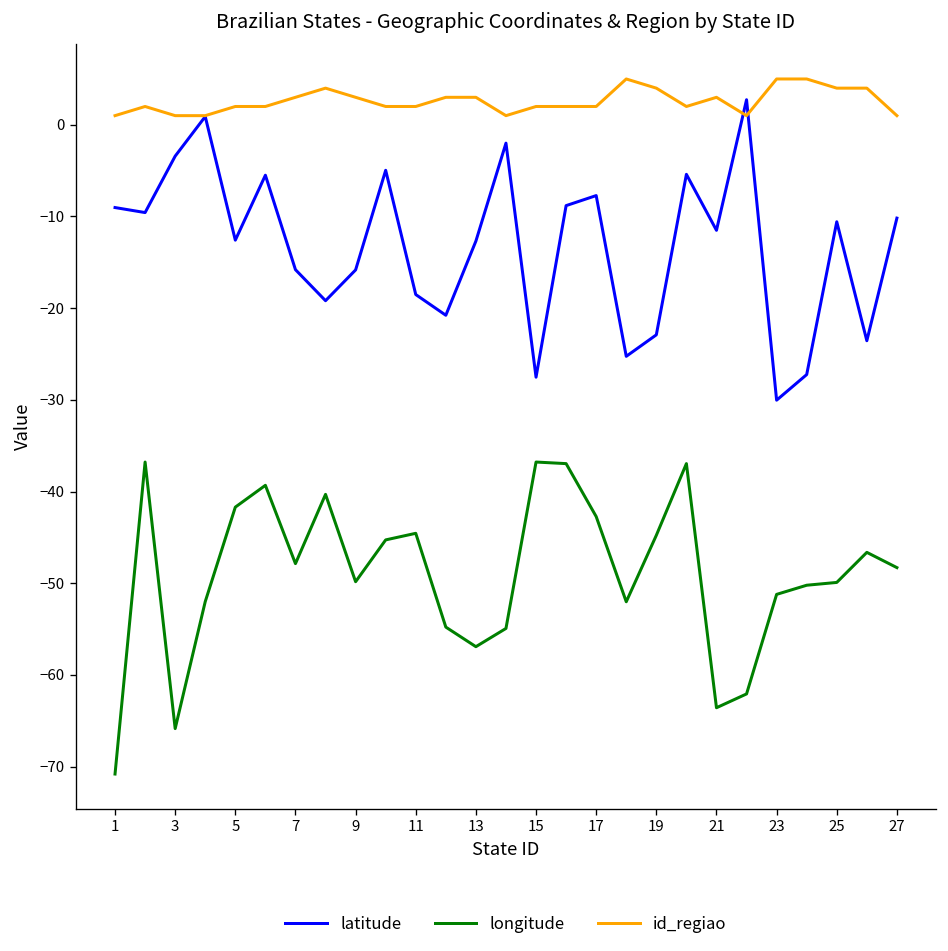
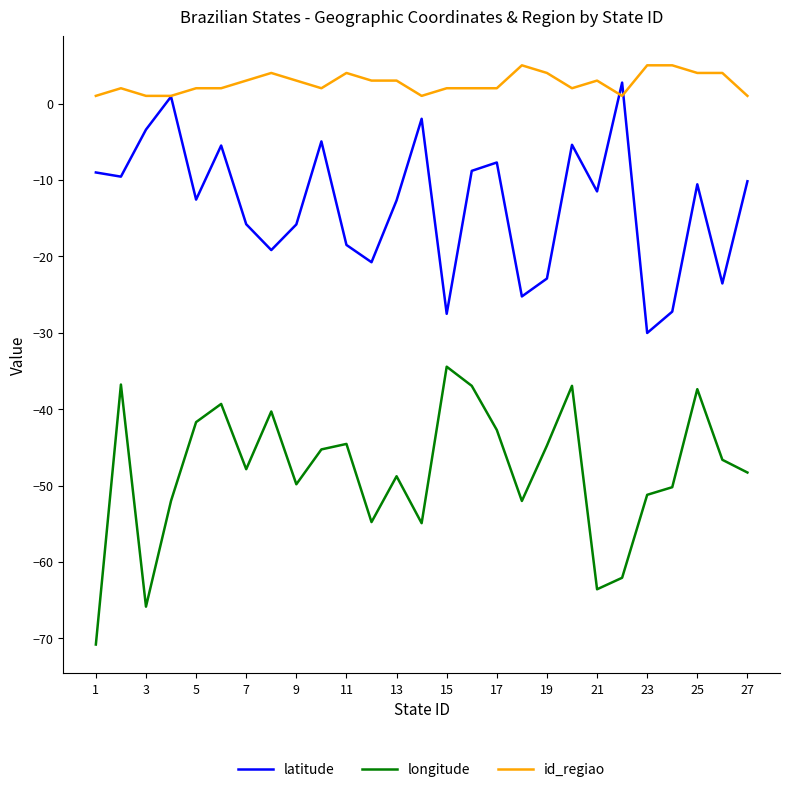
id_regiao, 11: 2 -> 4
longitude, 13: -57 -> -49
longitude, 15: -37 -> -34
longitude, 25: -50 -> -37
